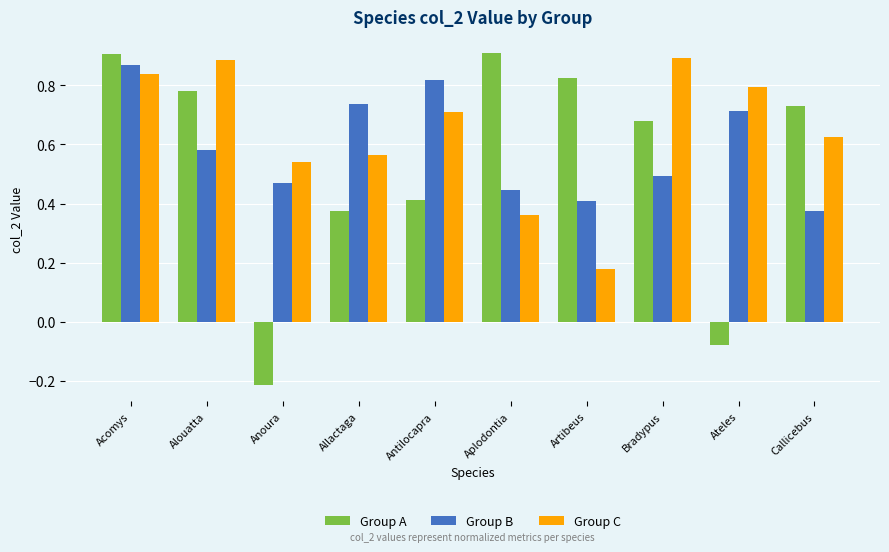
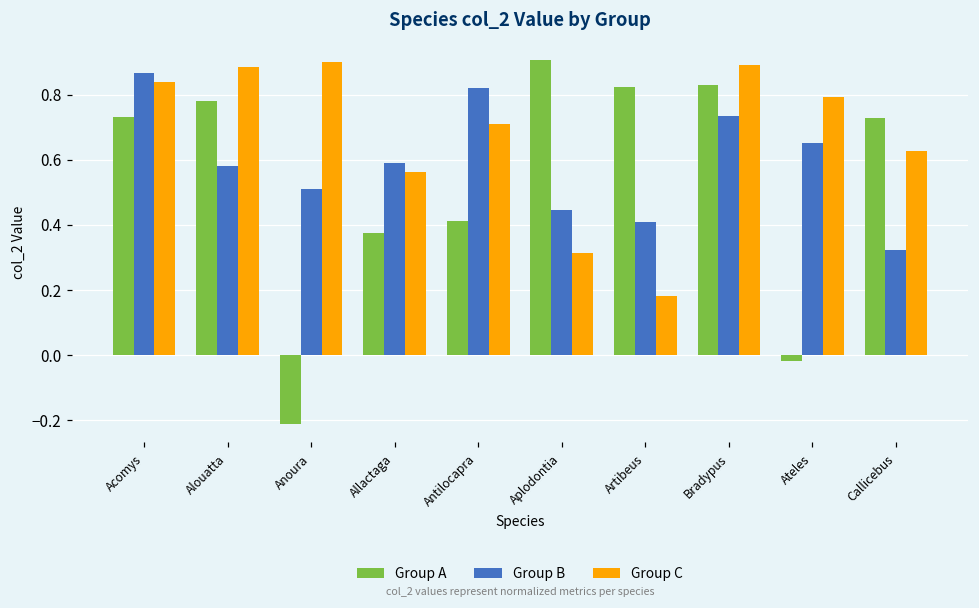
Group A, Acomys: 0.90 -> 0.73
Group B, Anoura: 0.47 -> 0.51
Group C, Anoura: 0.54 -> 0.90
Group B, Allactaga: 0.74 -> 0.59
Group C, Aplodontia: 0.36 -> 0.31
Group A, Bradypus: 0.68 -> 0.83
Group B, Bradypus: 0.49 -> 0.73
Group A, Ateles: -0.08 -> -0.02
Group B, Ateles: 0.71 -> 0.65
Group B, Callicebus: 0.37 -> 0.32
